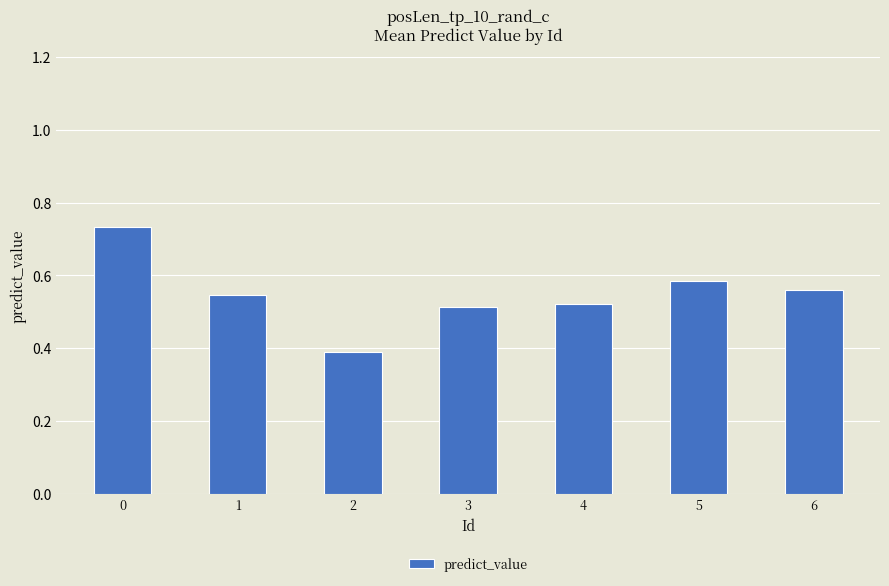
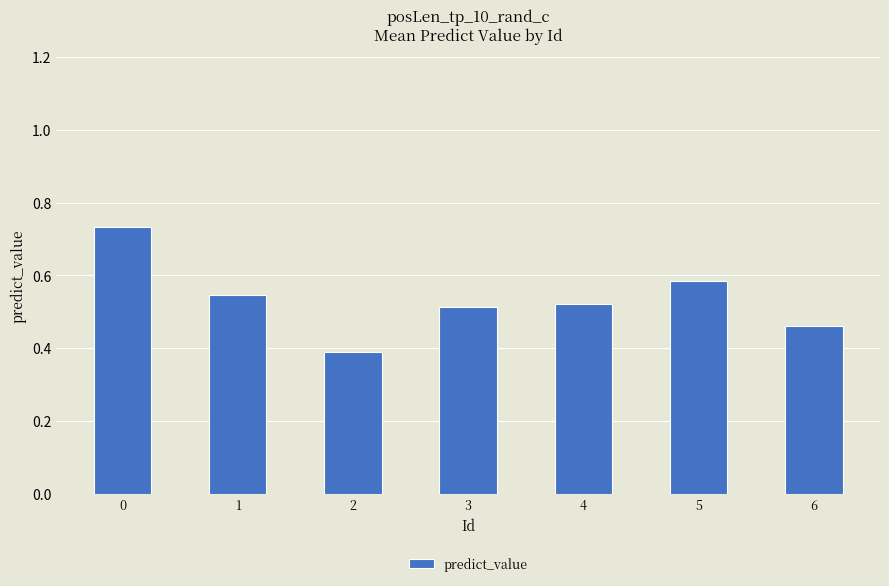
6: 0.56 -> 0.46
